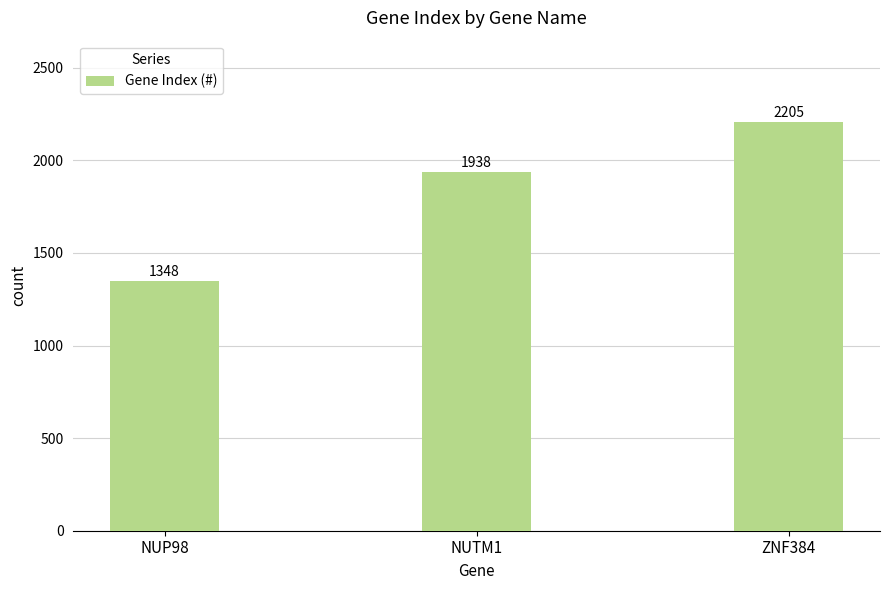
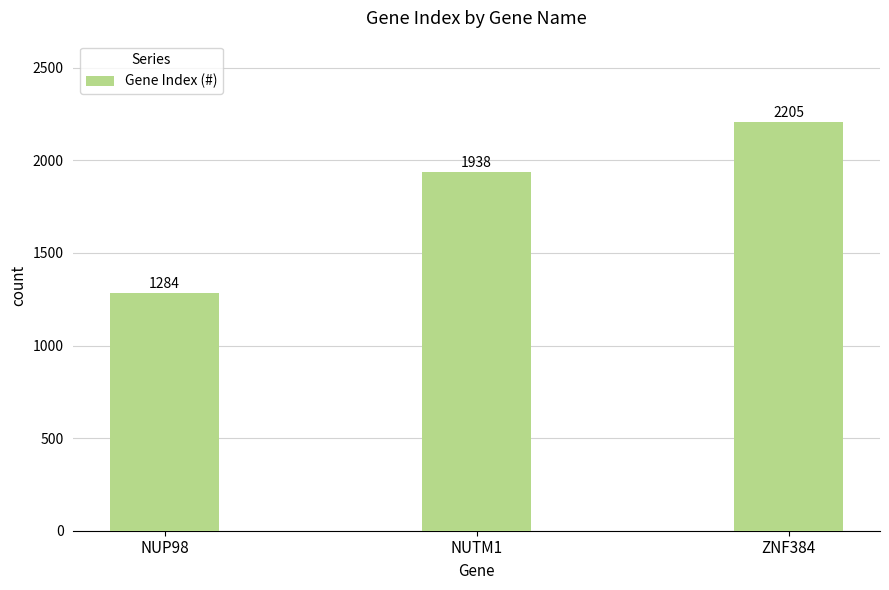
NUP98: 1348 -> 1284
